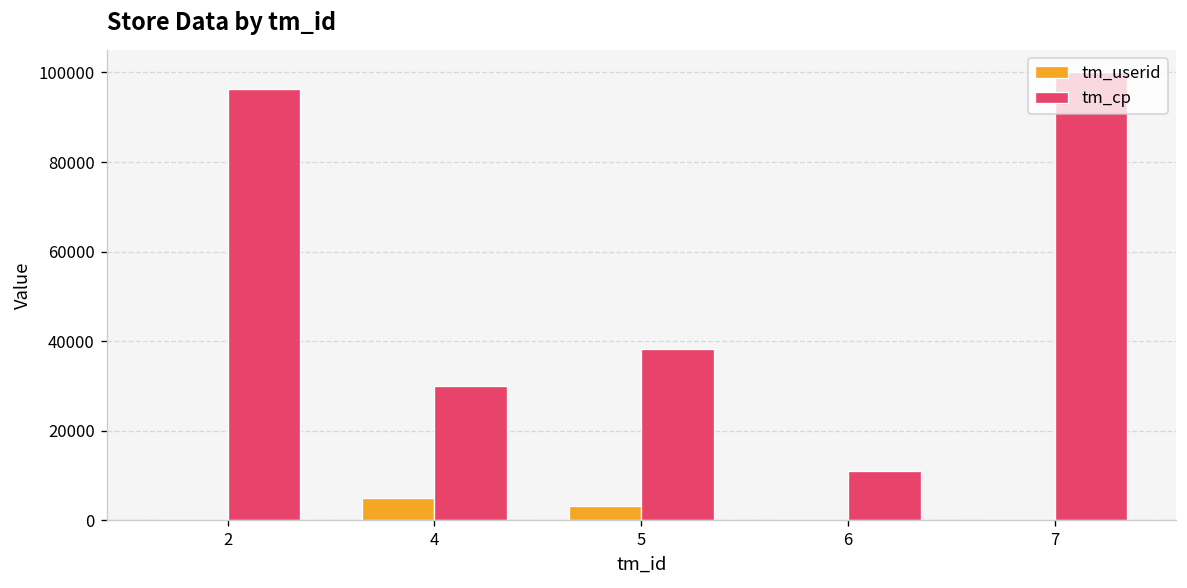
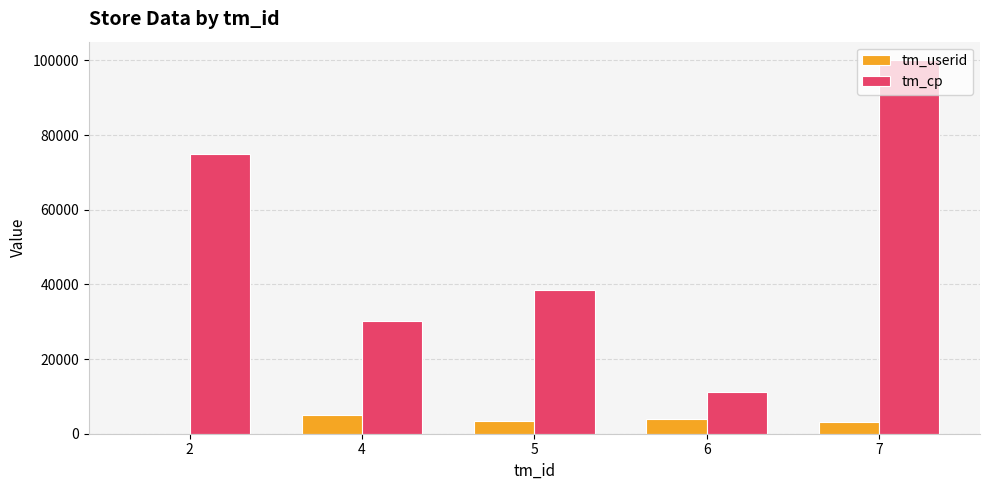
tm_cp, 2: 96000 -> 75000
tm_userid, 6: 0 -> 4000
tm_userid, 7: 0 -> 3000
